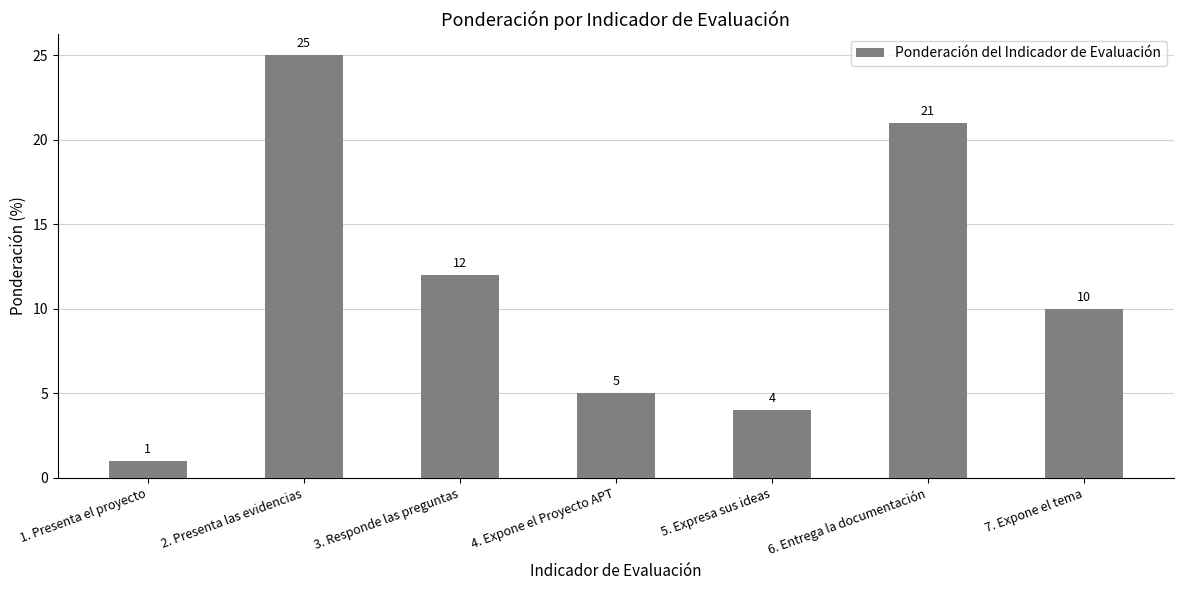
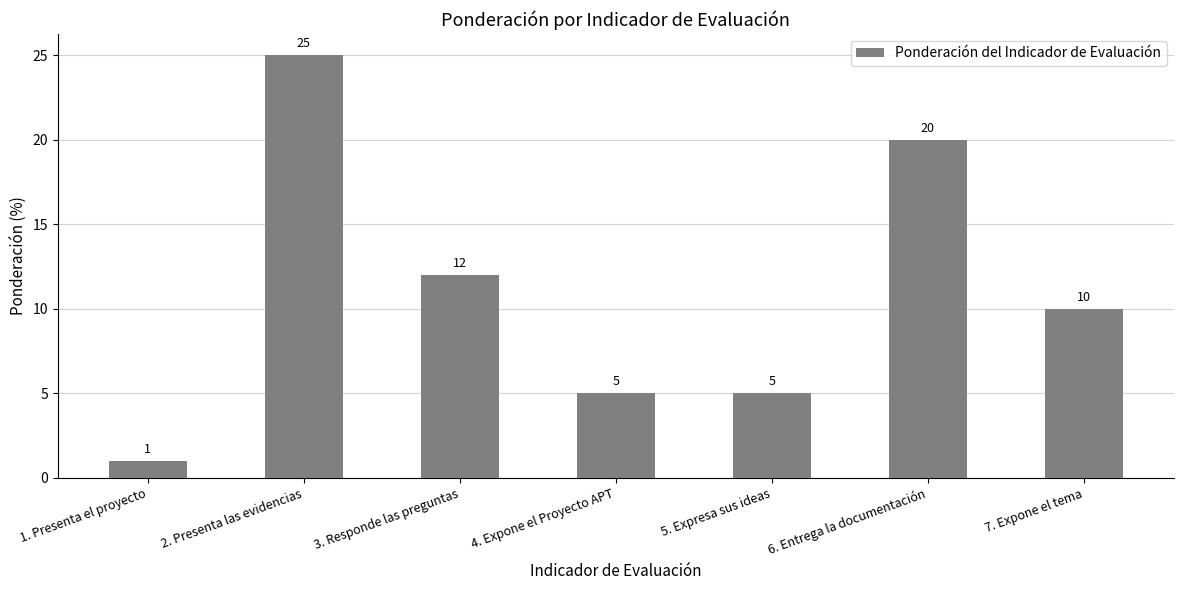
5. Expresa sus ideas: 4 -> 5
6. Entrega la documentación: 21 -> 20
